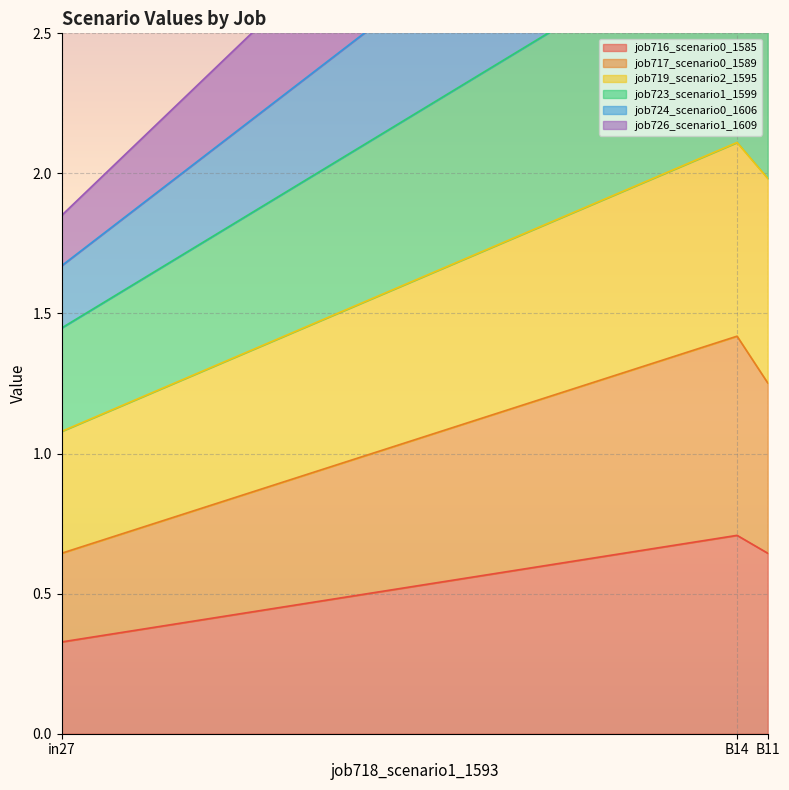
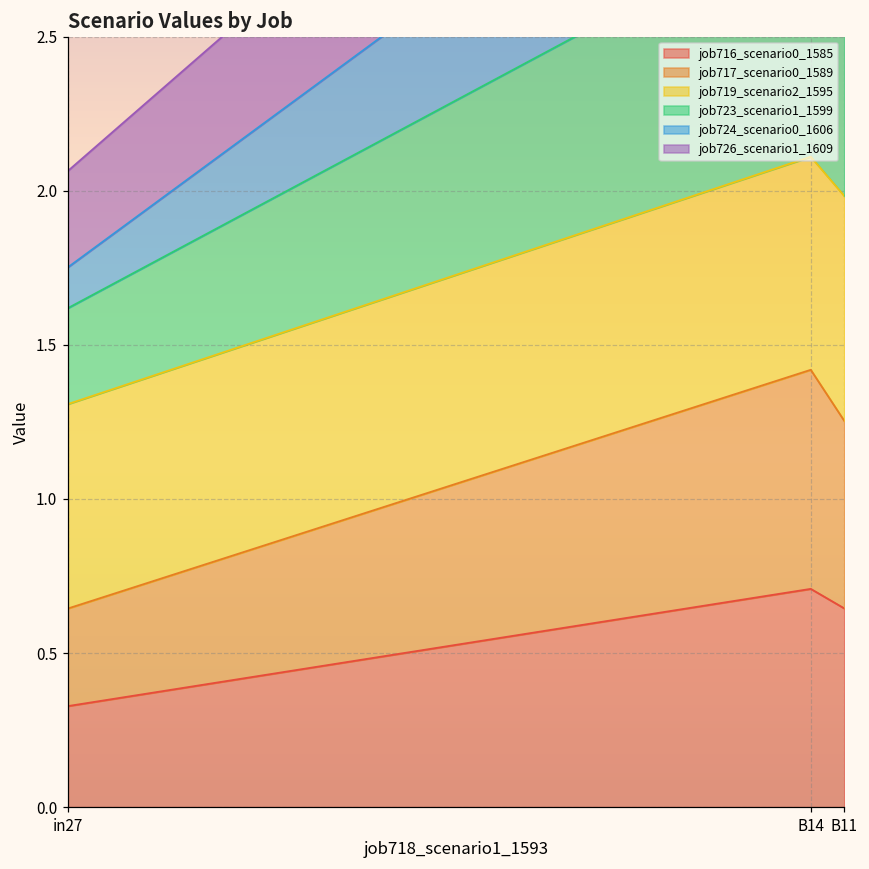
job719_scenario2_1595, in27: 0.43 -> 0.66
job723_scenario1_1599, in27: 0.37 -> 0.31
job724_scenario0_1606, in27: 0.22 -> 0.13
job726_scenario1_1609, in27: 0.18 -> 0.31
